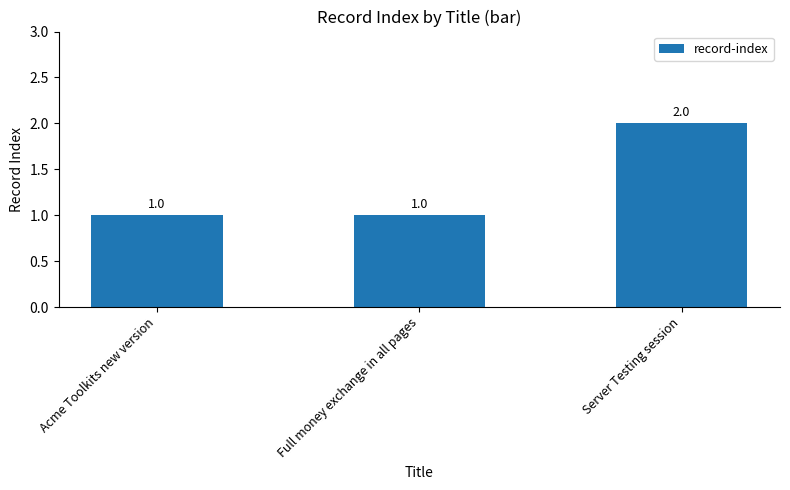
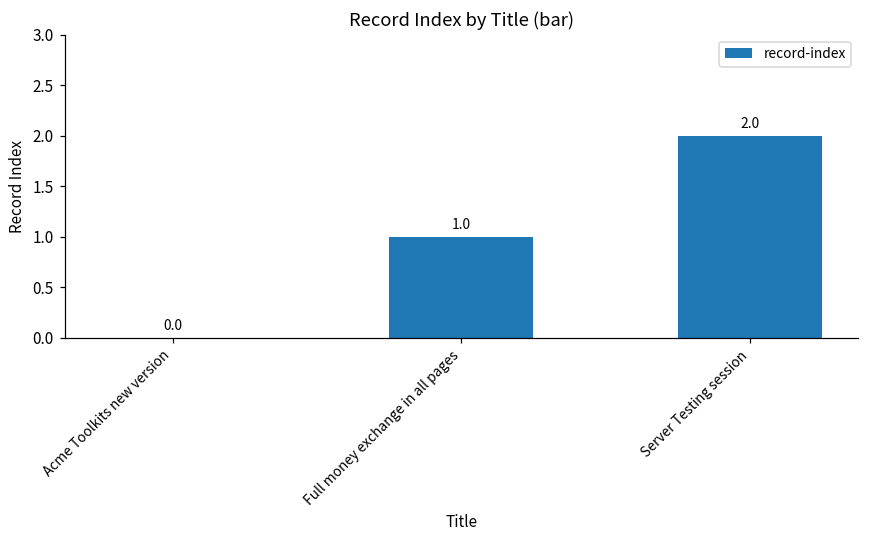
Acme Toolkits new version: 1.0 -> 0.0
